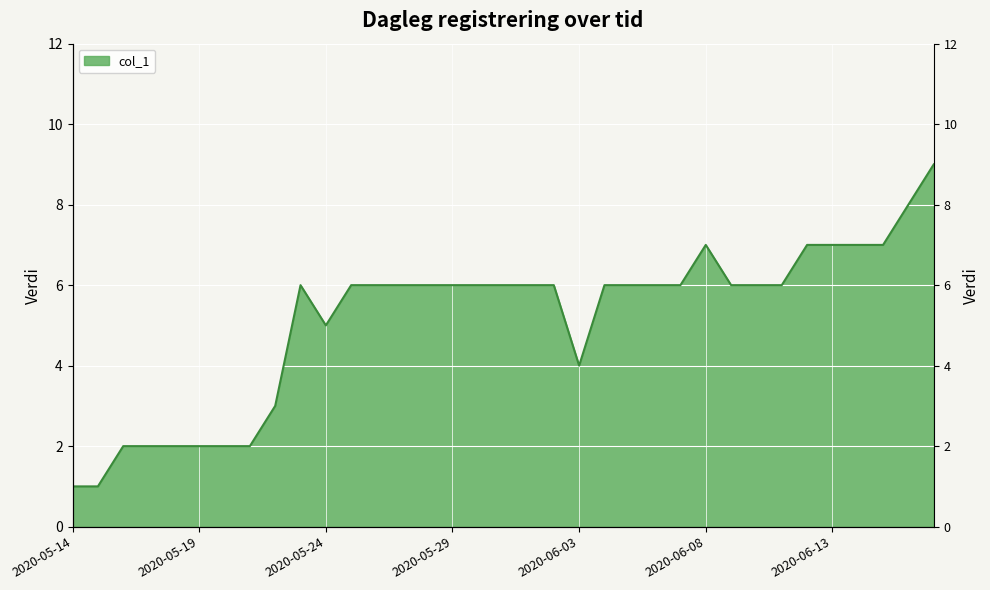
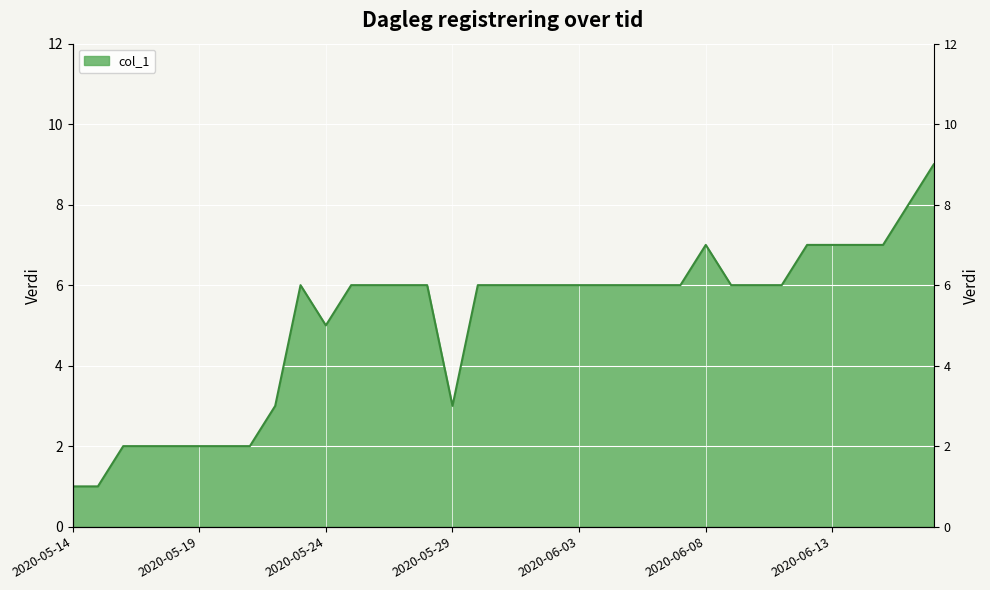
2020-05-29: 6 -> 3
2020-06-03: 4 -> 6
